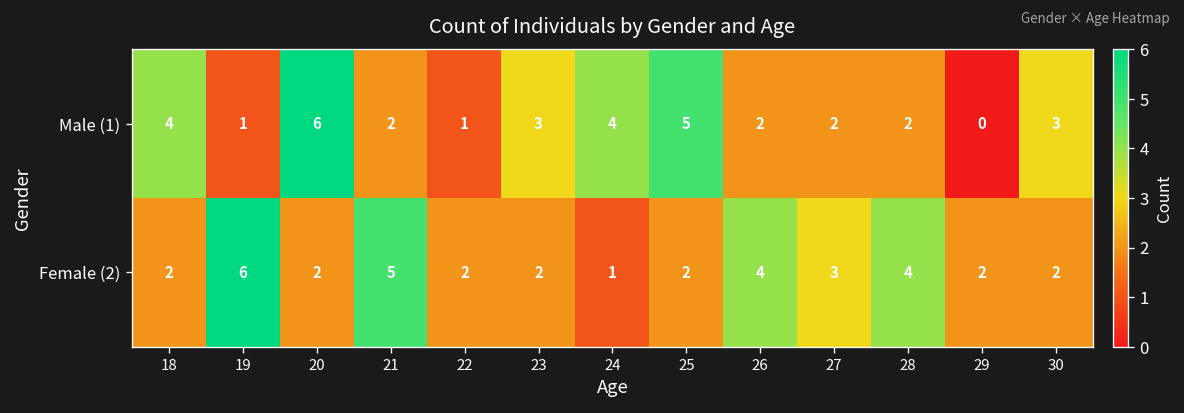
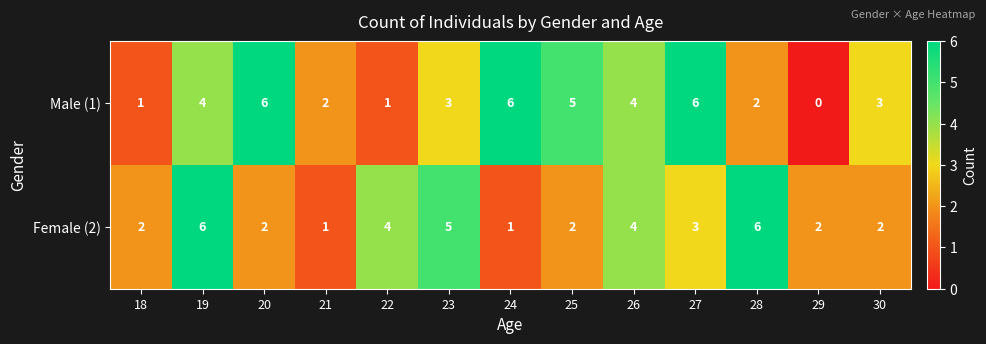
Male (1), 18: 4 -> 1
Male (1), 19: 1 -> 4
Male (1), 24: 4 -> 6
Male (1), 26: 2 -> 4
Male (1), 27: 2 -> 6
Female (2), 21: 5 -> 1
Female (2), 22: 2 -> 4
Female (2), 23: 2 -> 5
Female (2), 28: 4 -> 6
